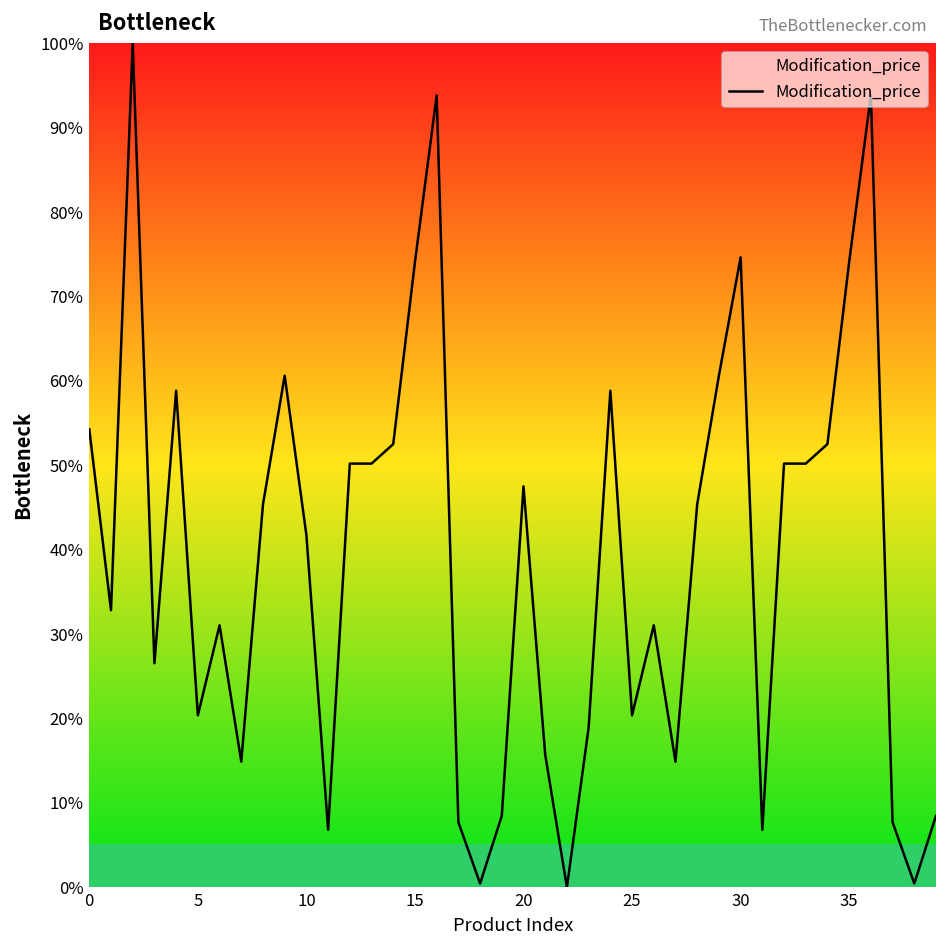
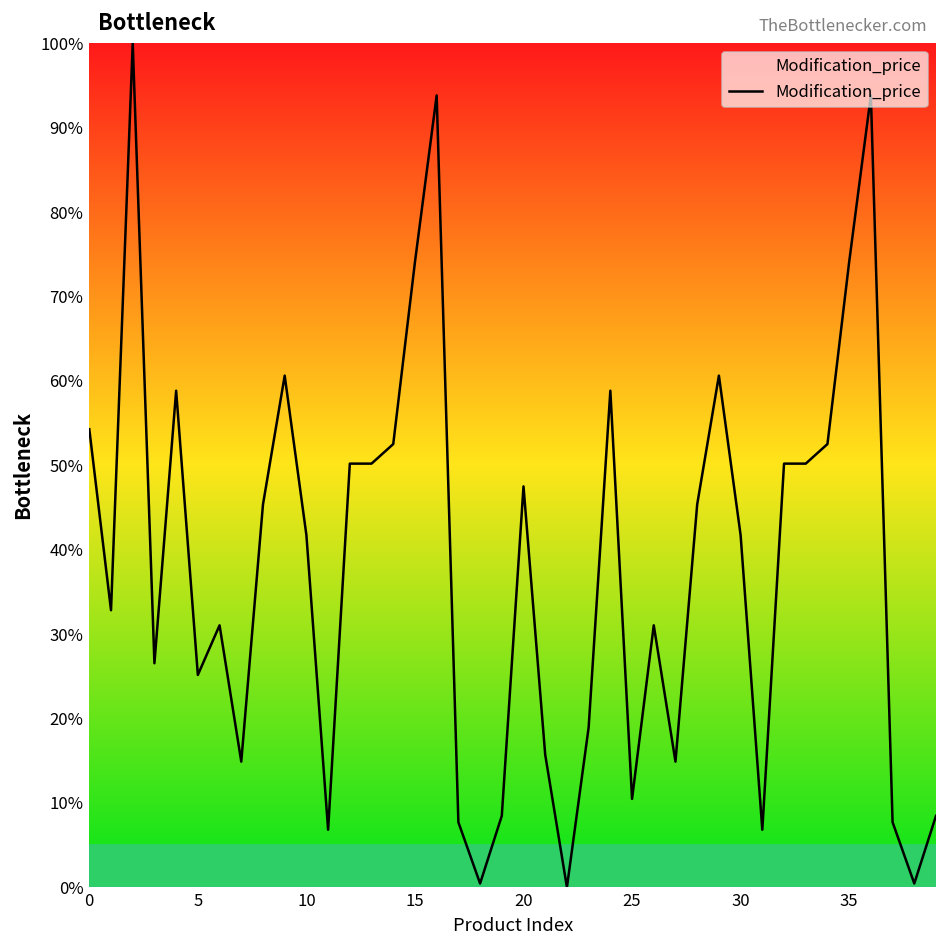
5: 20% -> 25%
25: 20% -> 10%
30: 75% -> 42%
